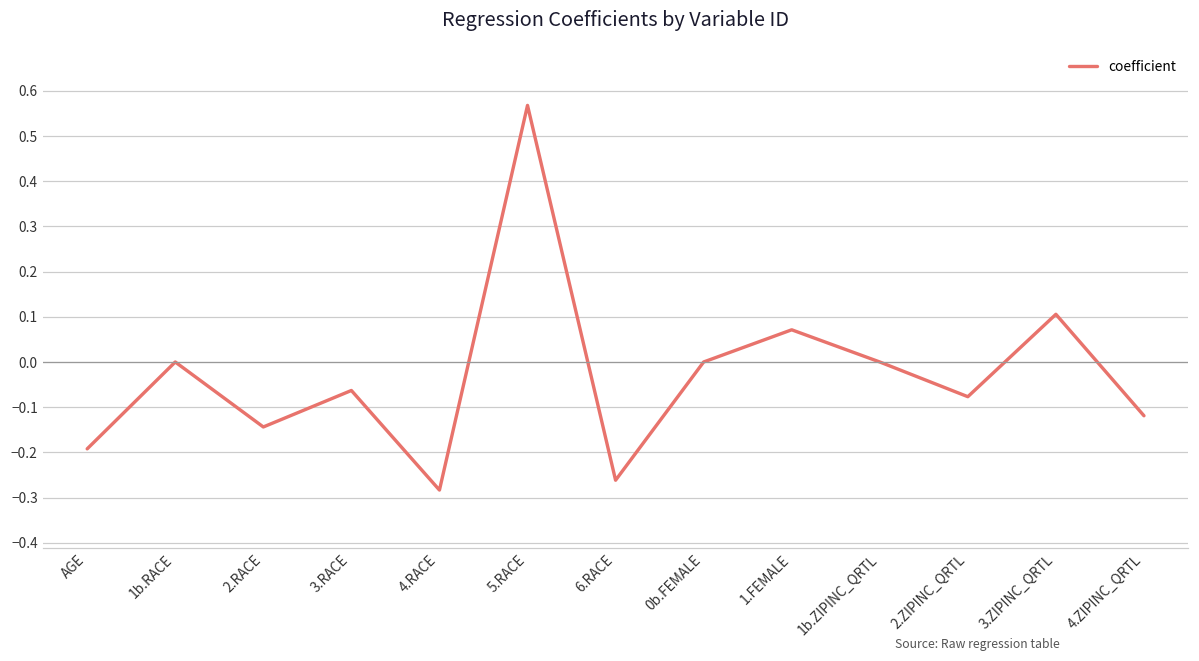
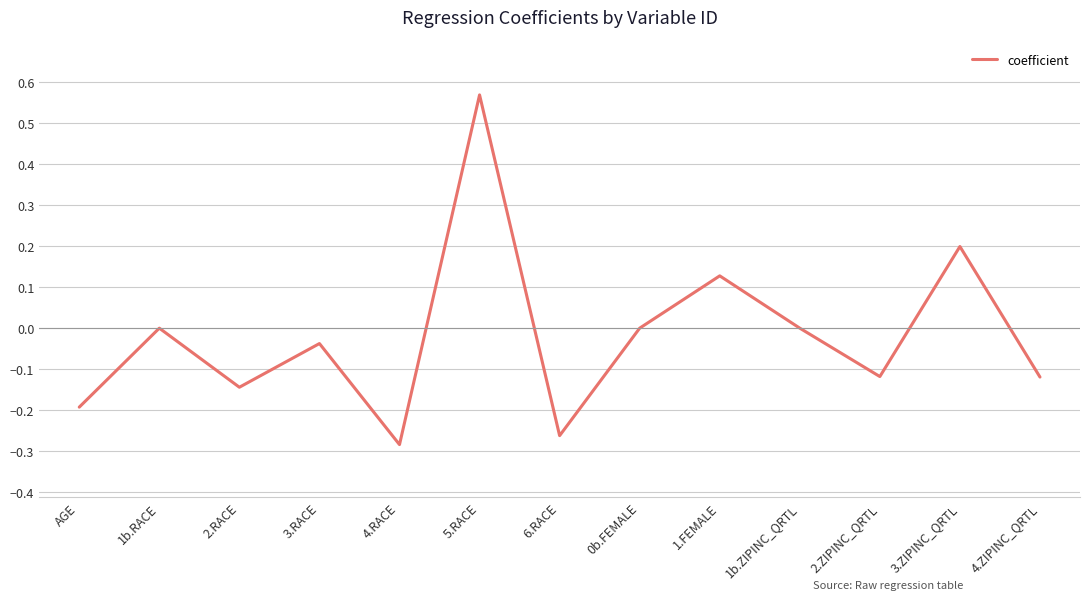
3.RACE: -0.06 -> -0.04
1.FEMALE: 0.07 -> 0.13
2.ZIPINC_QRTL: -0.08 -> -0.12
3.ZIPINC_QRTL: 0.11 -> 0.20
